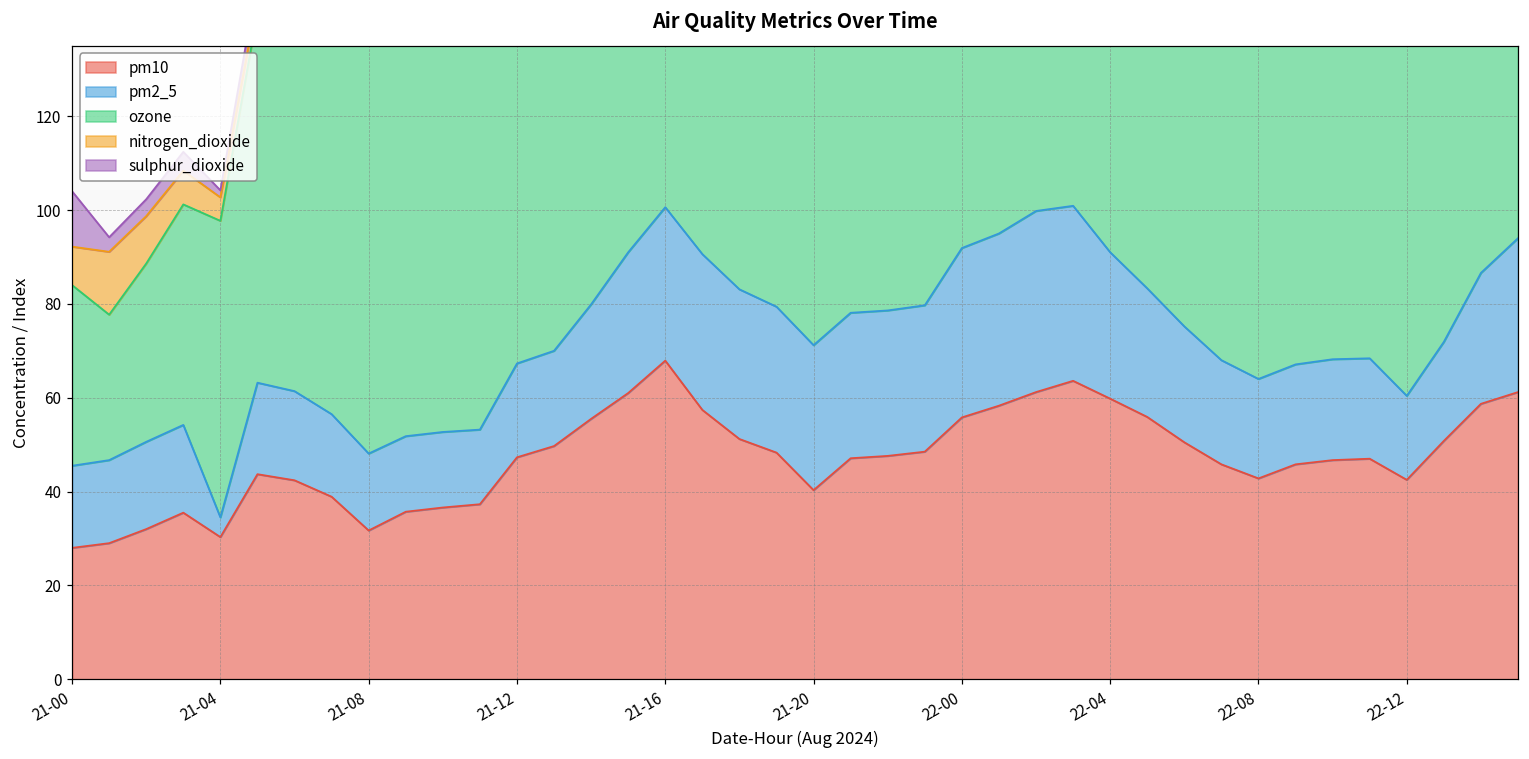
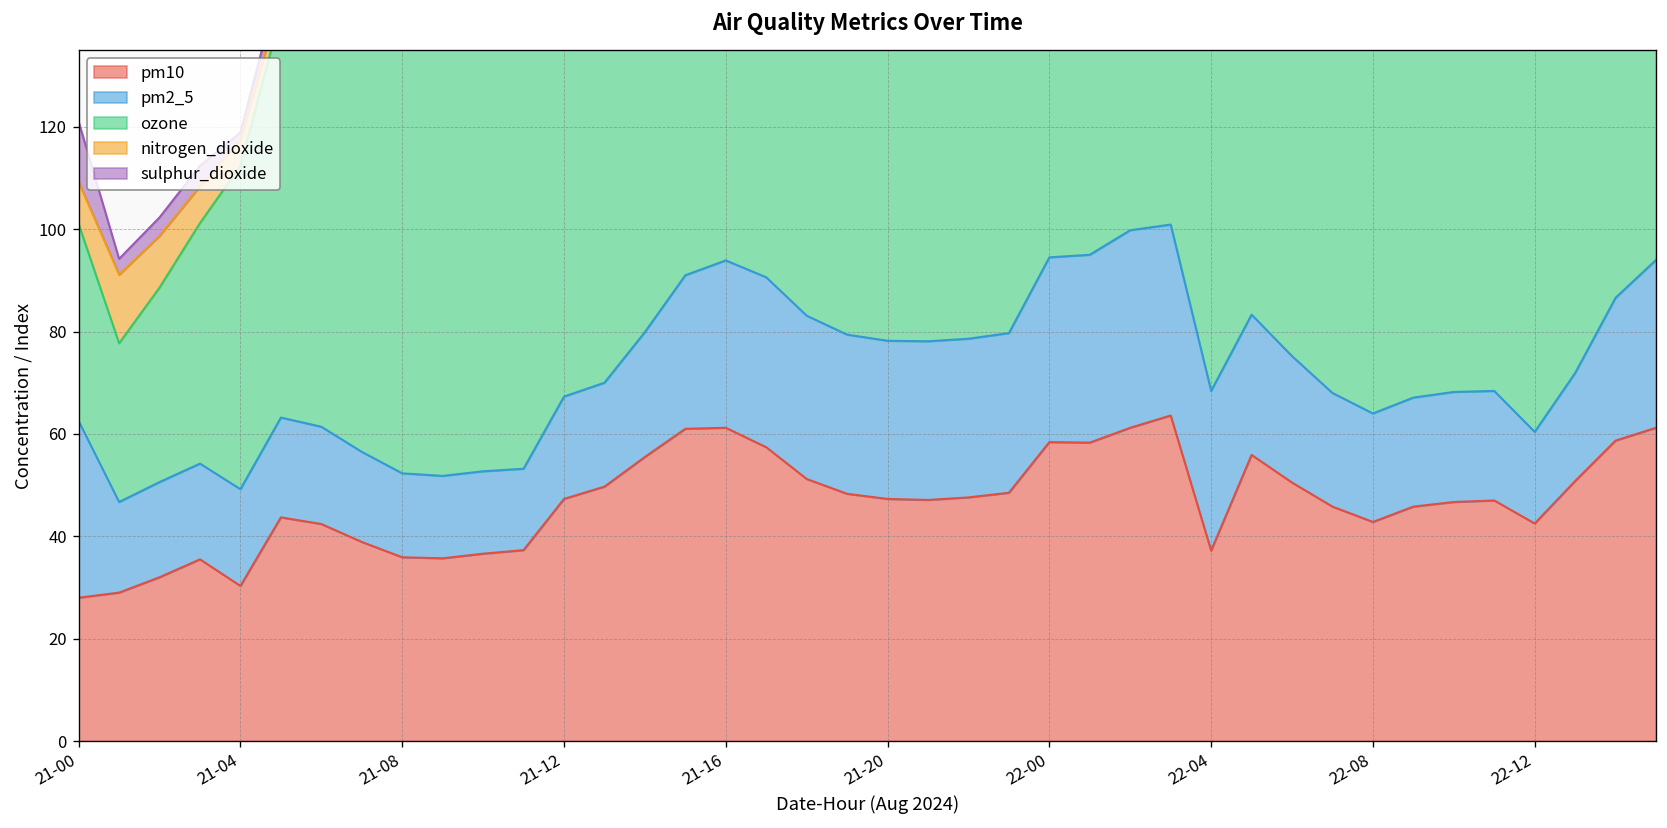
pm2_5, 21-00: 18 -> 35
pm2_5, 21-04: 4 -> 19
pm10, 21-08: 32 -> 36
pm10, 21-16: 68 -> 61
pm10, 21-20: 40 -> 47
pm10, 22-00: 56 -> 58
pm10, 22-04: 60 -> 37
